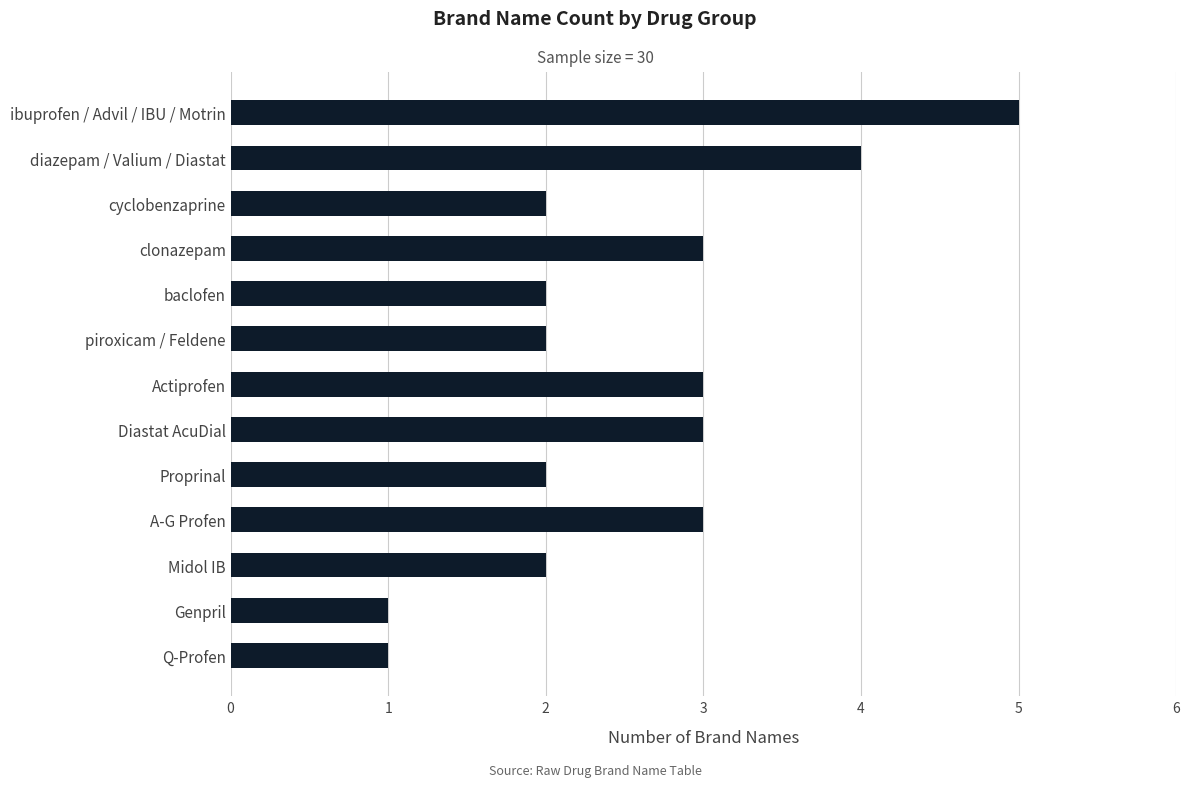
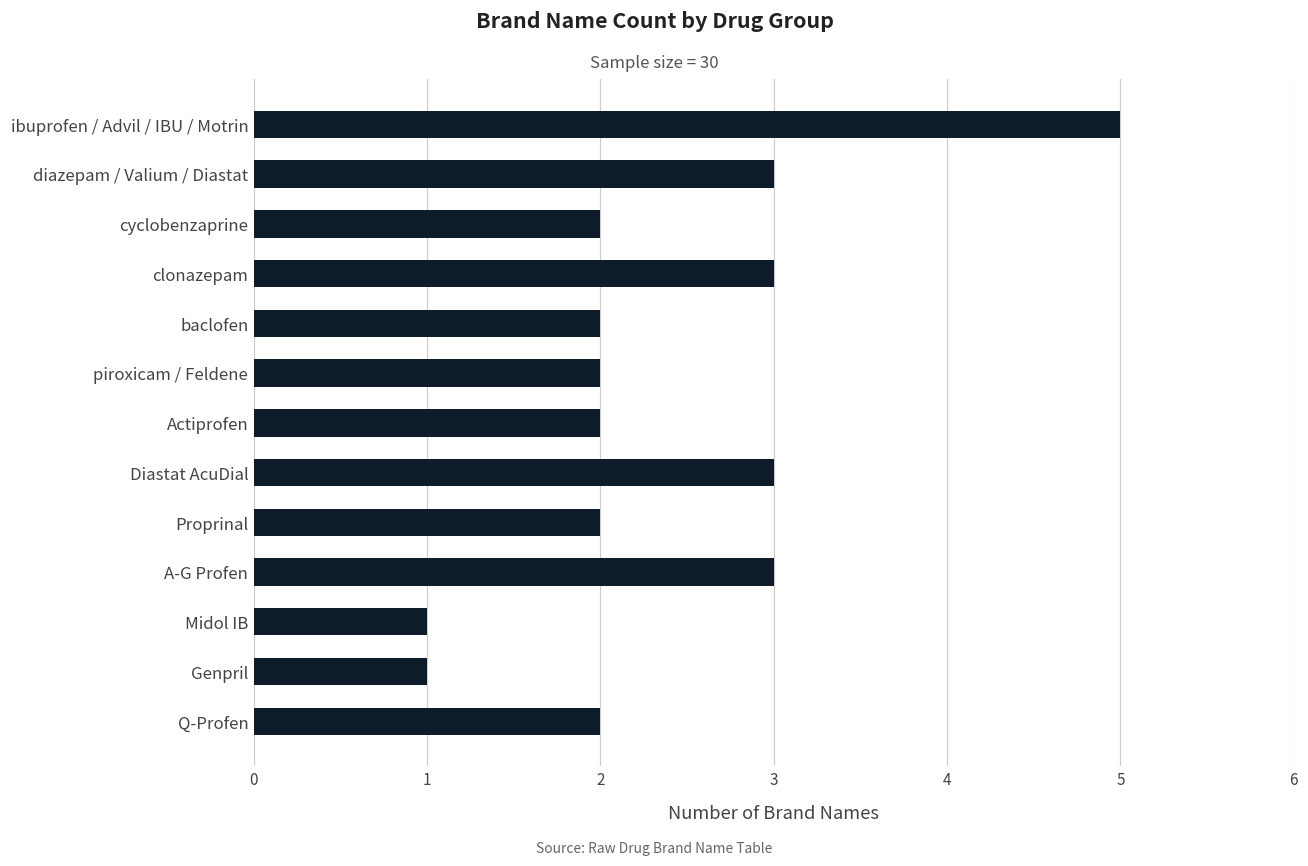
diazepam / Valium / Diastat: 4 -> 3
Actiprofen: 3 -> 2
Midol IB: 2 -> 1
Q-Profen: 1 -> 2
